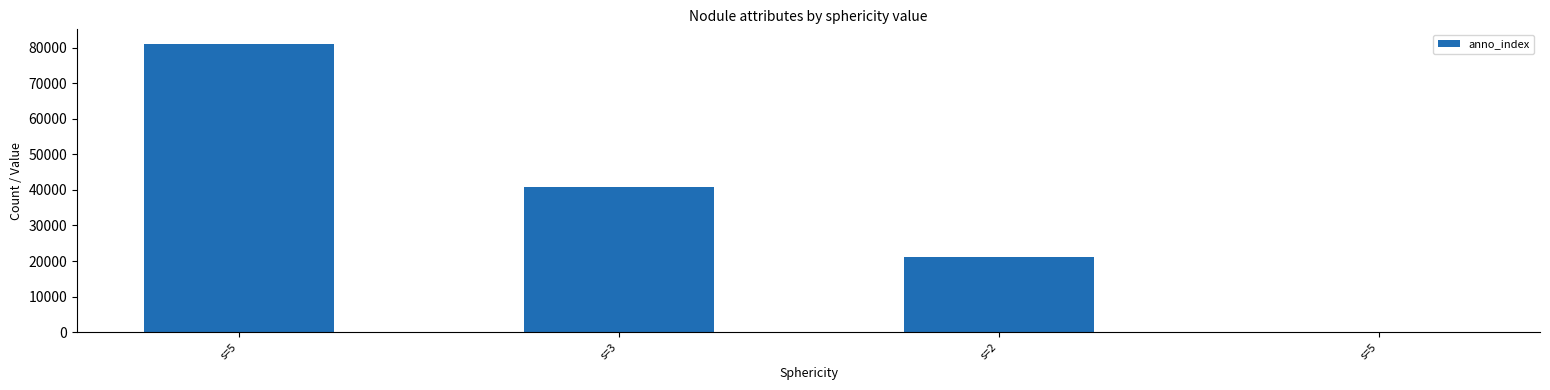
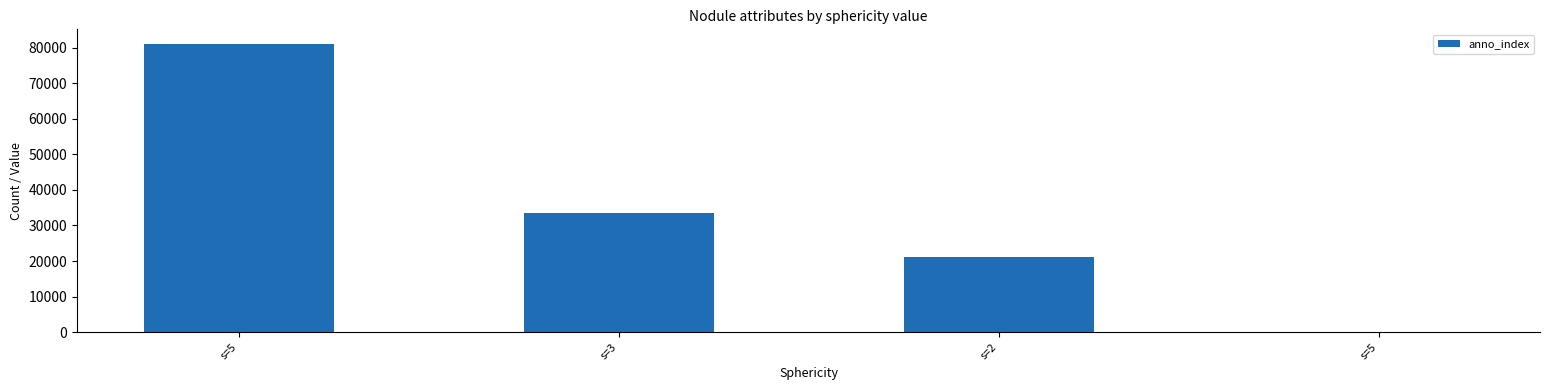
s=3: 41000 -> 33000
